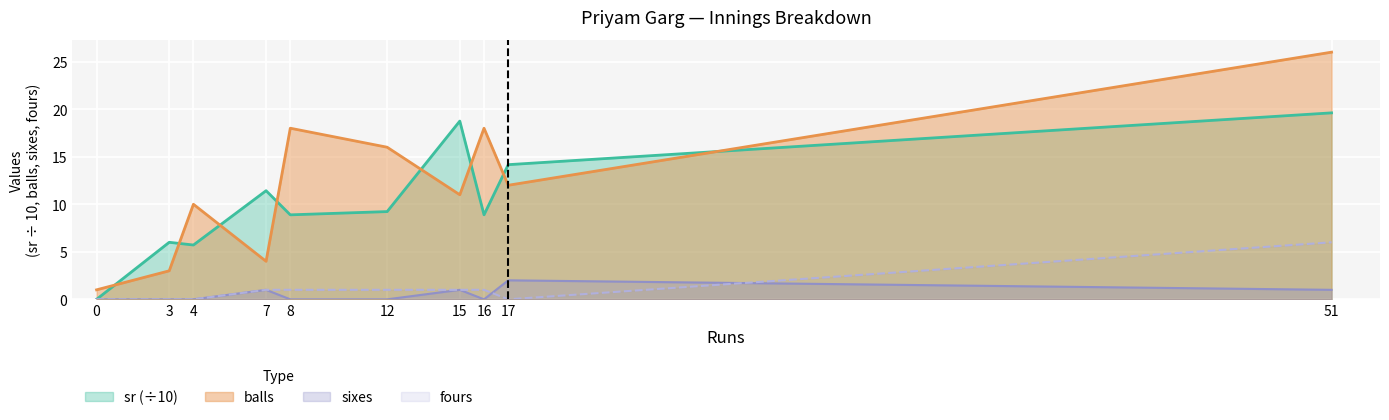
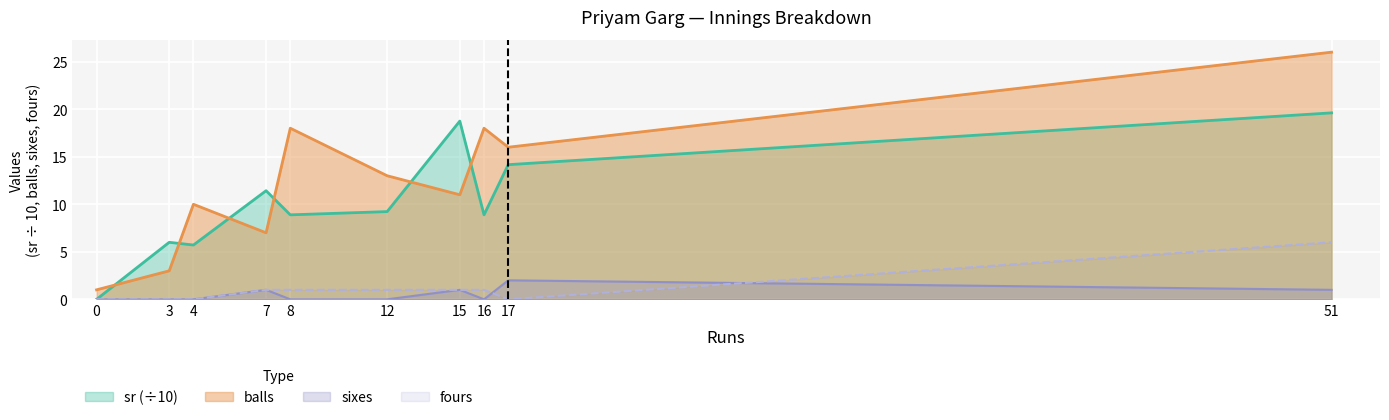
balls, 7: 4 -> 7
balls, 12: 16 -> 13
balls, 17: 12 -> 16
